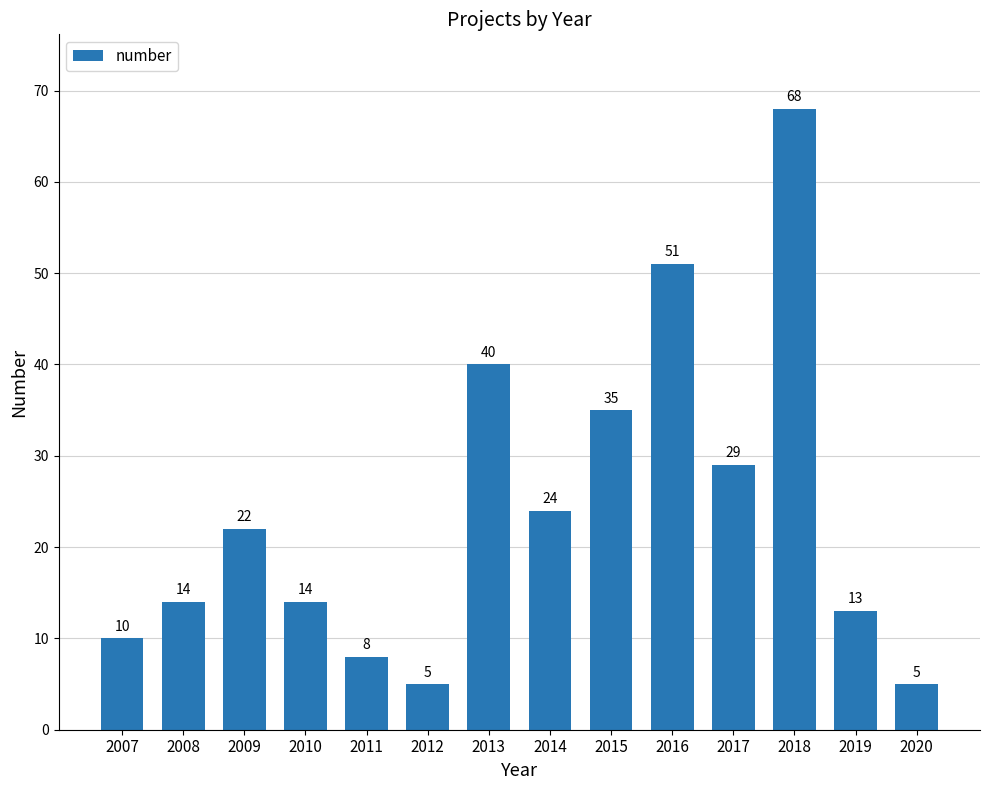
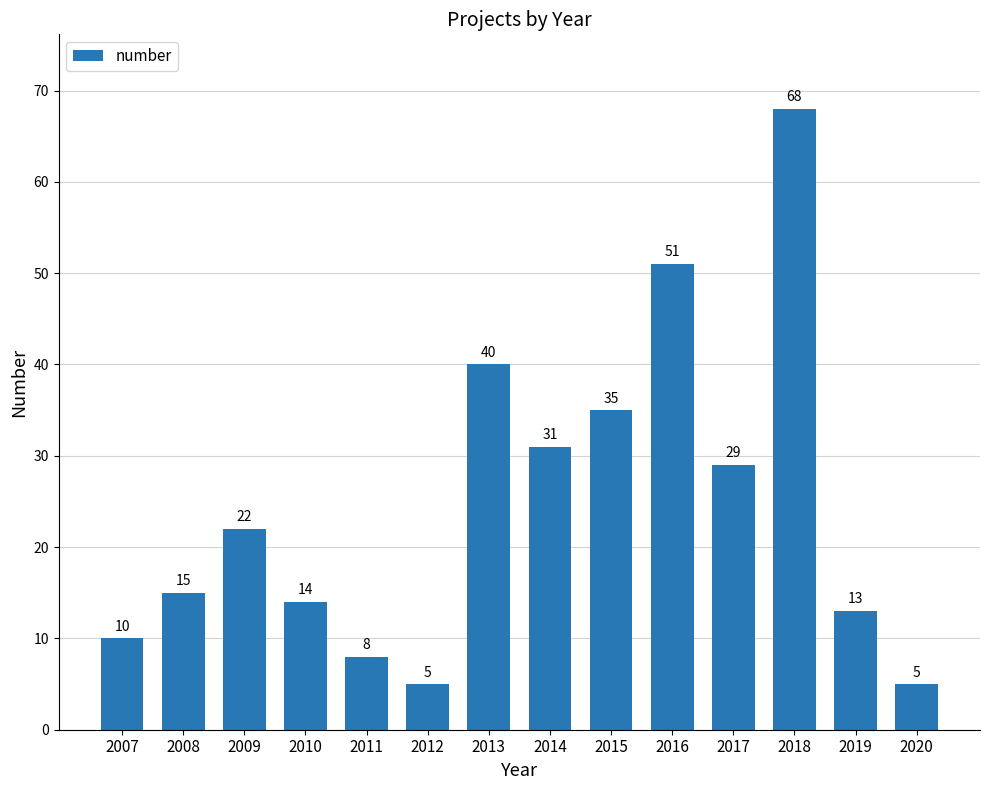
2008: 14 -> 15
2014: 24 -> 31
